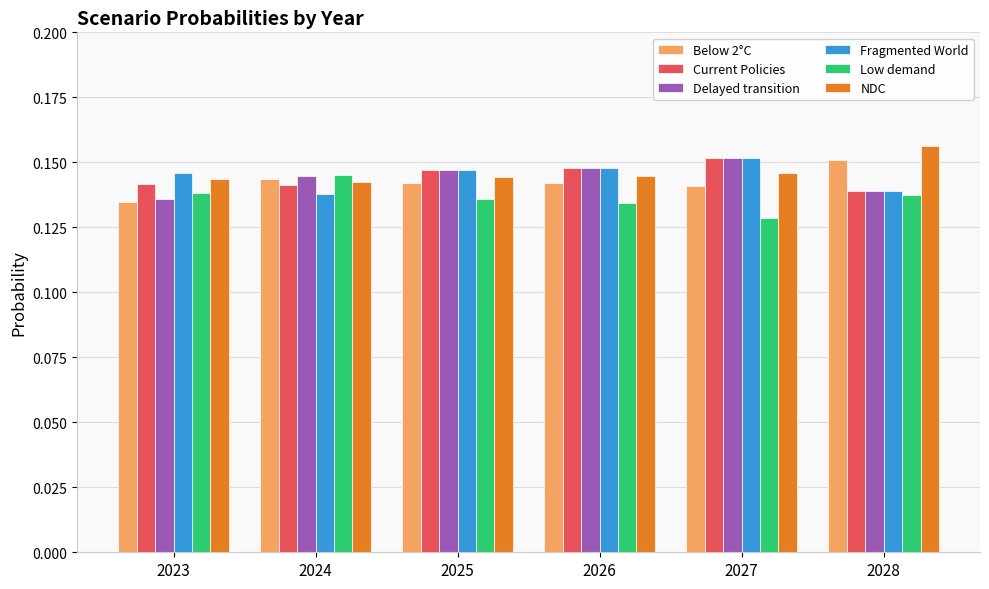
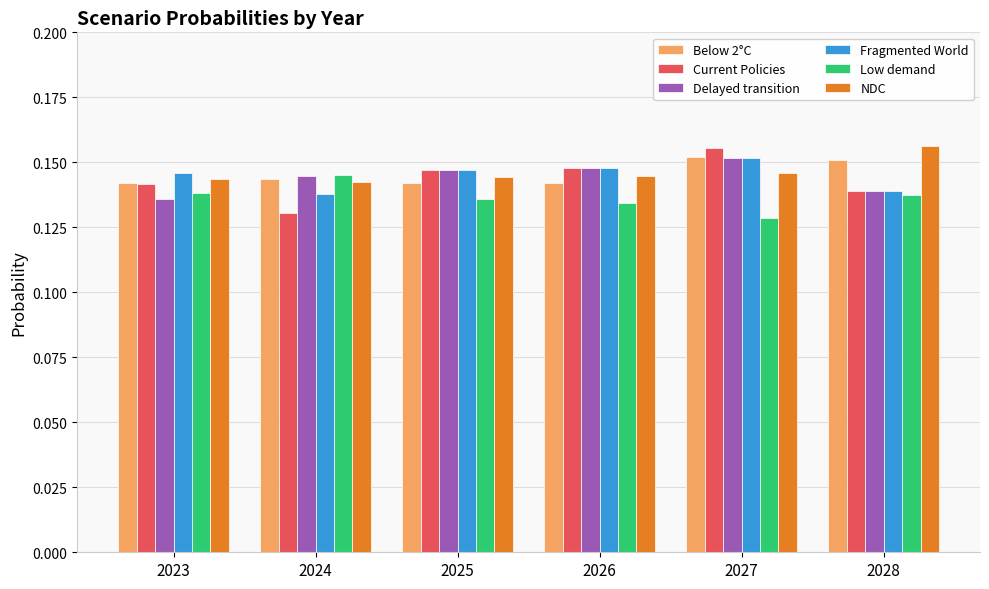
Below 2°C, 2023: 0.135 -> 0.142
Current Policies, 2024: 0.141 -> 0.131
Below 2°C, 2027: 0.141 -> 0.152
Current Policies, 2027: 0.152 -> 0.156
